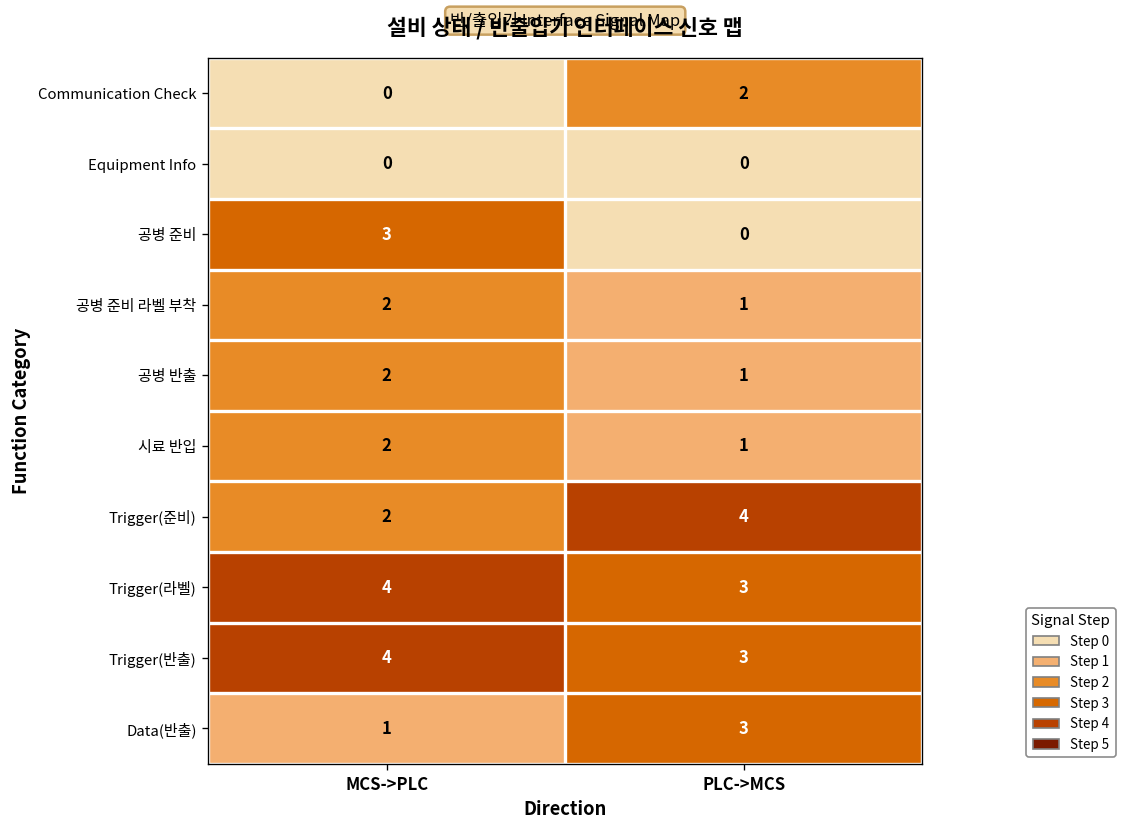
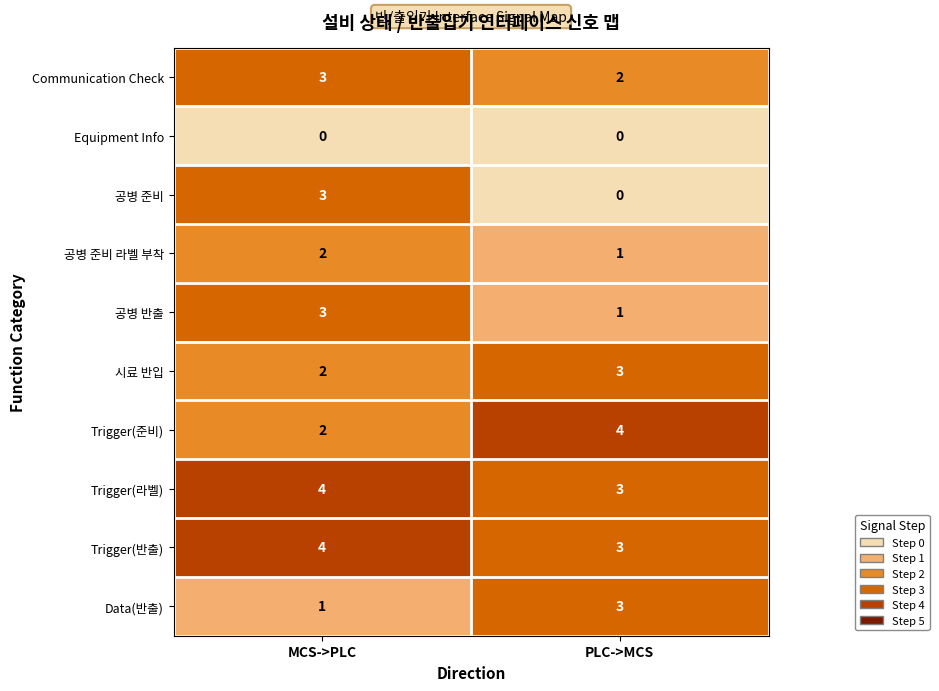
Communication Check, MCS->PLC: 0 -> 3
공병 반출, MCS->PLC: 2 -> 3
시료 반입, PLC->MCS: 1 -> 3
